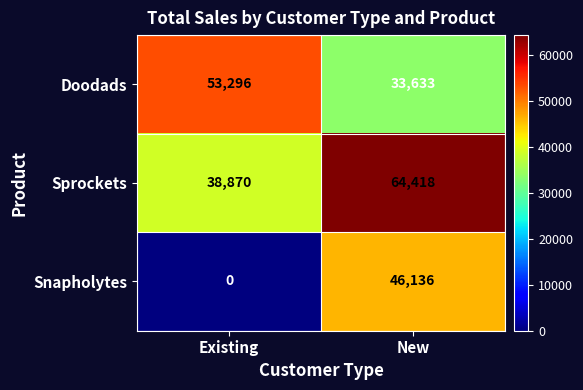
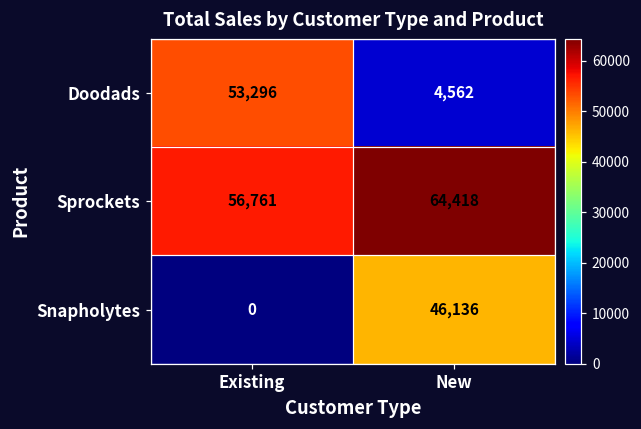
Doodads, New: 33,633 -> 4,562
Sprockets, Existing: 38,870 -> 56,761
